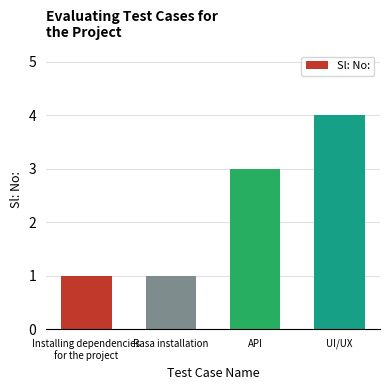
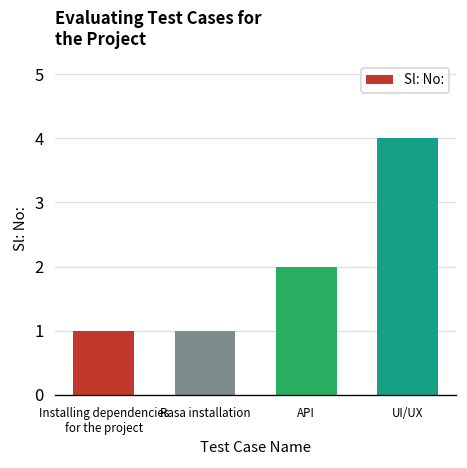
API: 3 -> 2
